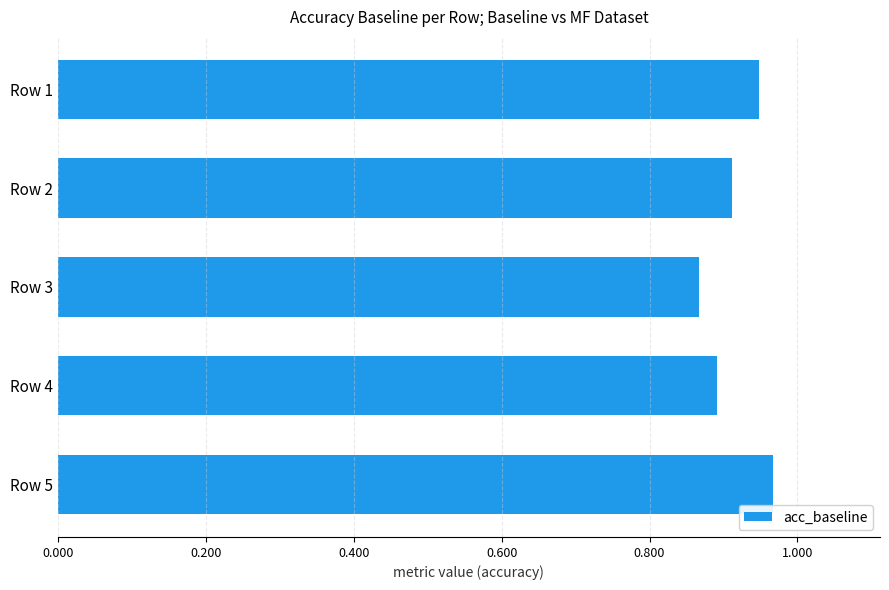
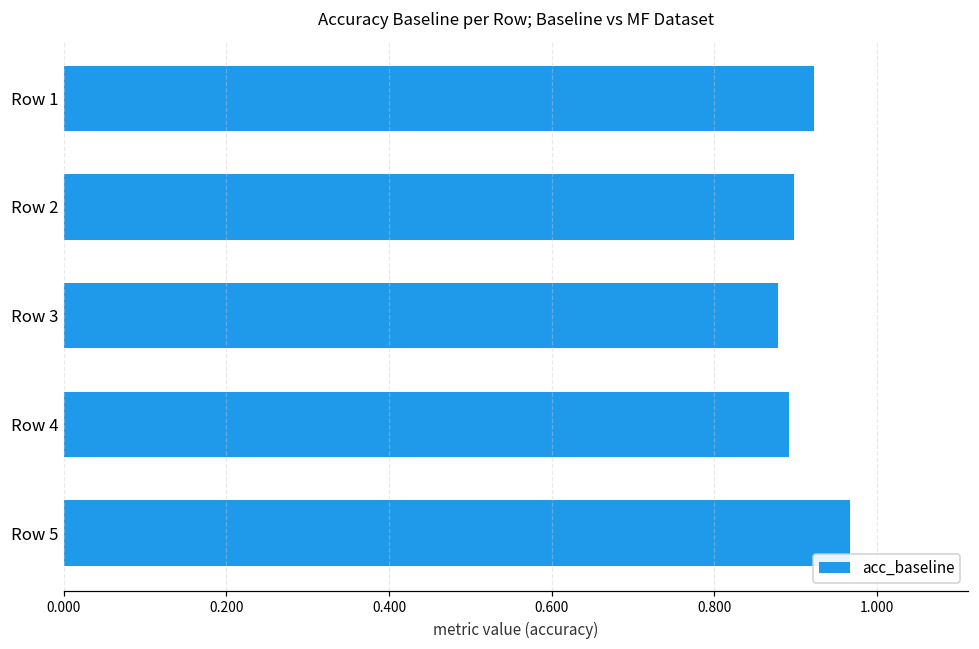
Row 1: 0.95 -> 0.92
Row 2: 0.91 -> 0.90
Row 3: 0.87 -> 0.88
